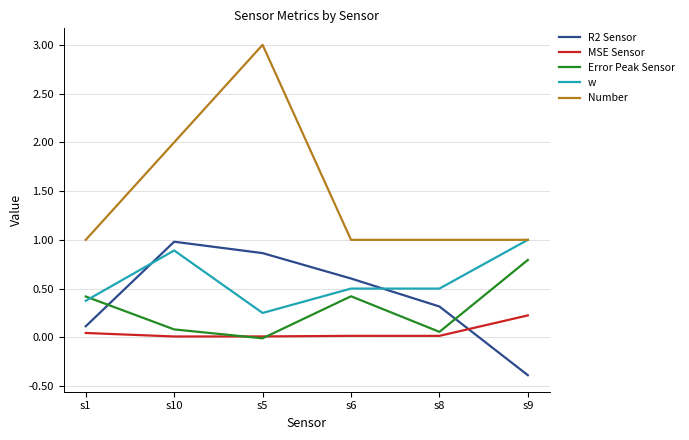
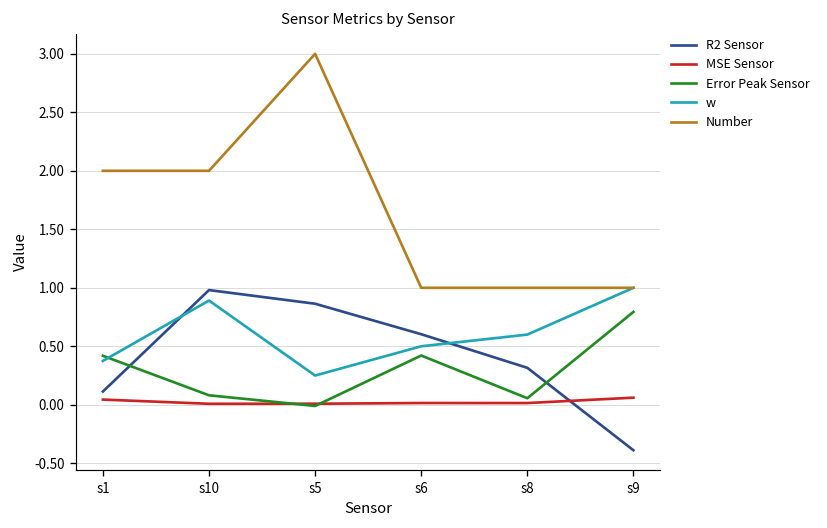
Number, s1: 1 -> 2
w, s8: 0.5 -> 0.6
MSE Sensor, s9: 0.2 -> 0.1
